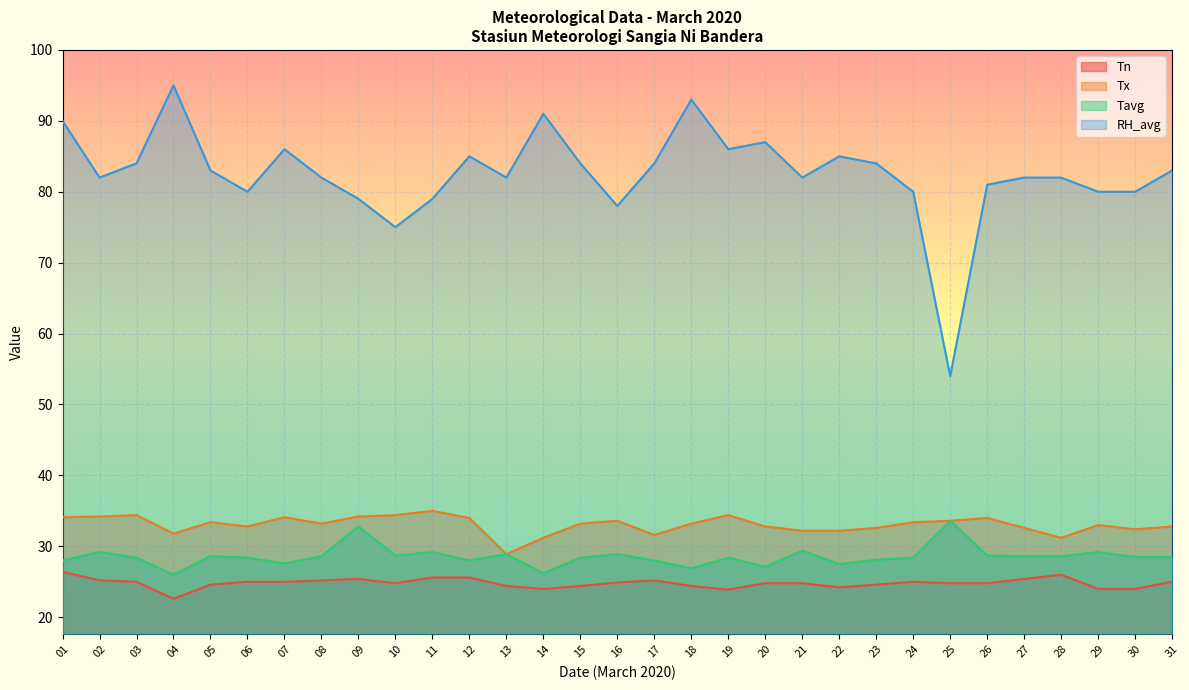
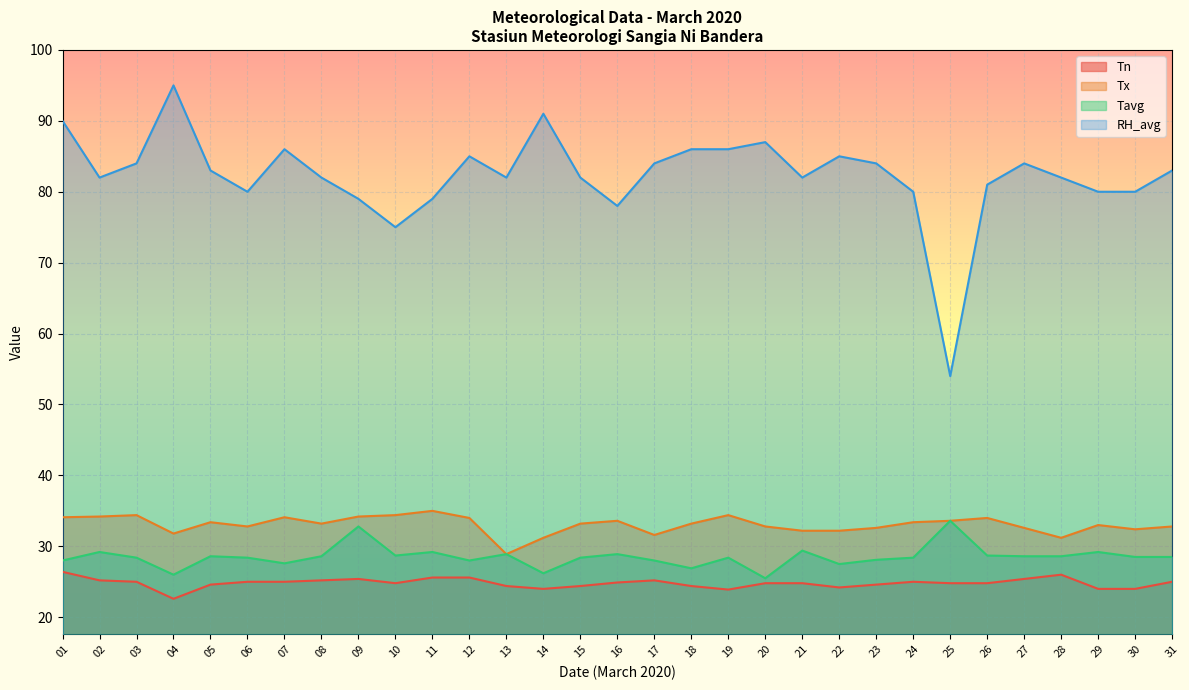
RH_avg, 15: 84 -> 82
RH_avg, 18: 93 -> 86
Tavg, 20: 27 -> 26
RH_avg, 27: 82 -> 84
